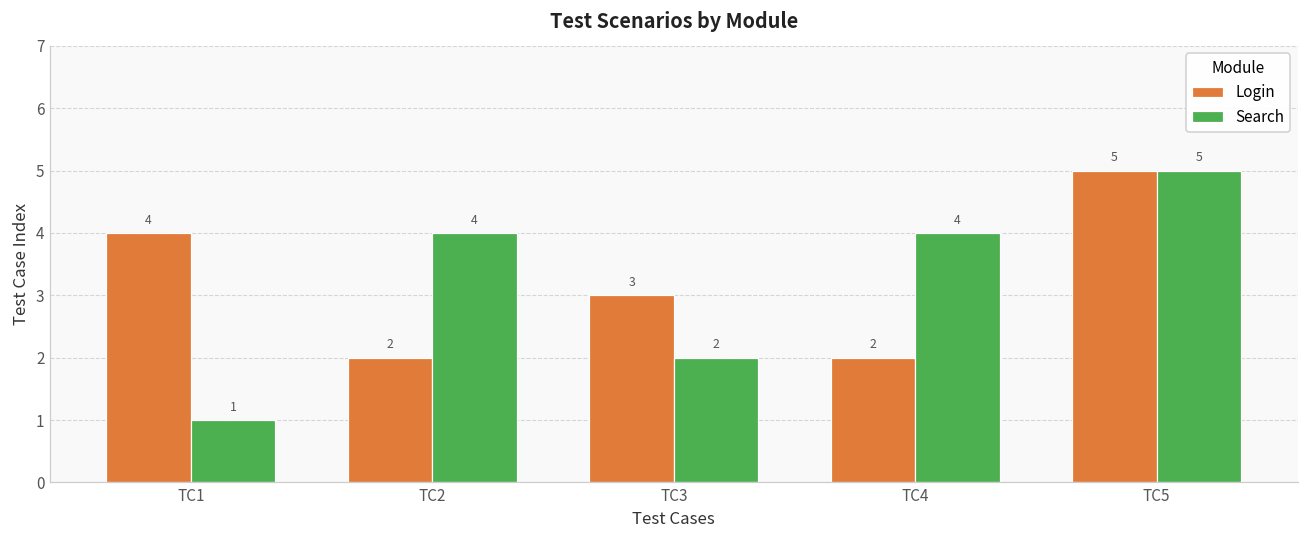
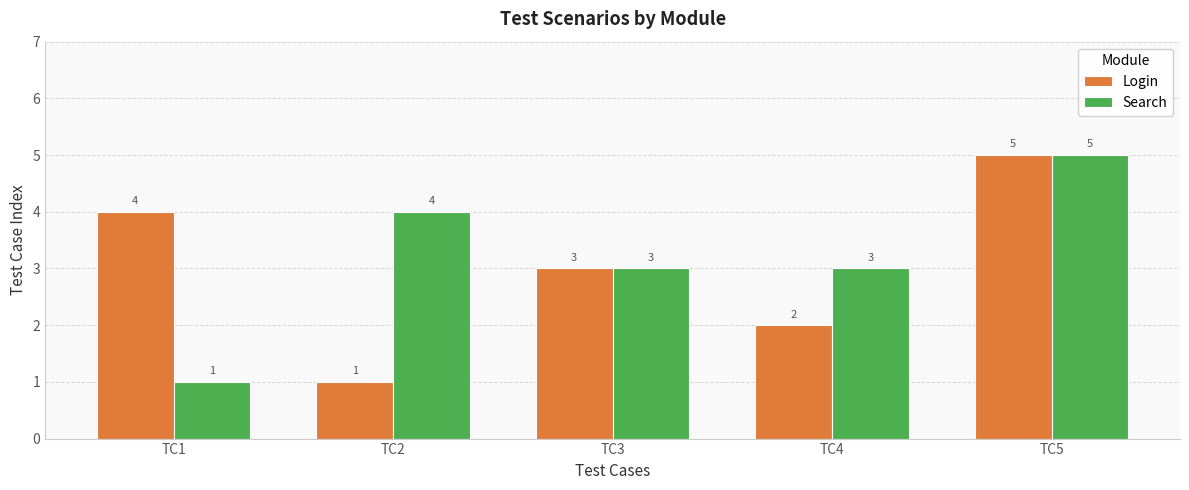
Login, TC2: 2 -> 1
Search, TC3: 2 -> 3
Search, TC4: 4 -> 3
